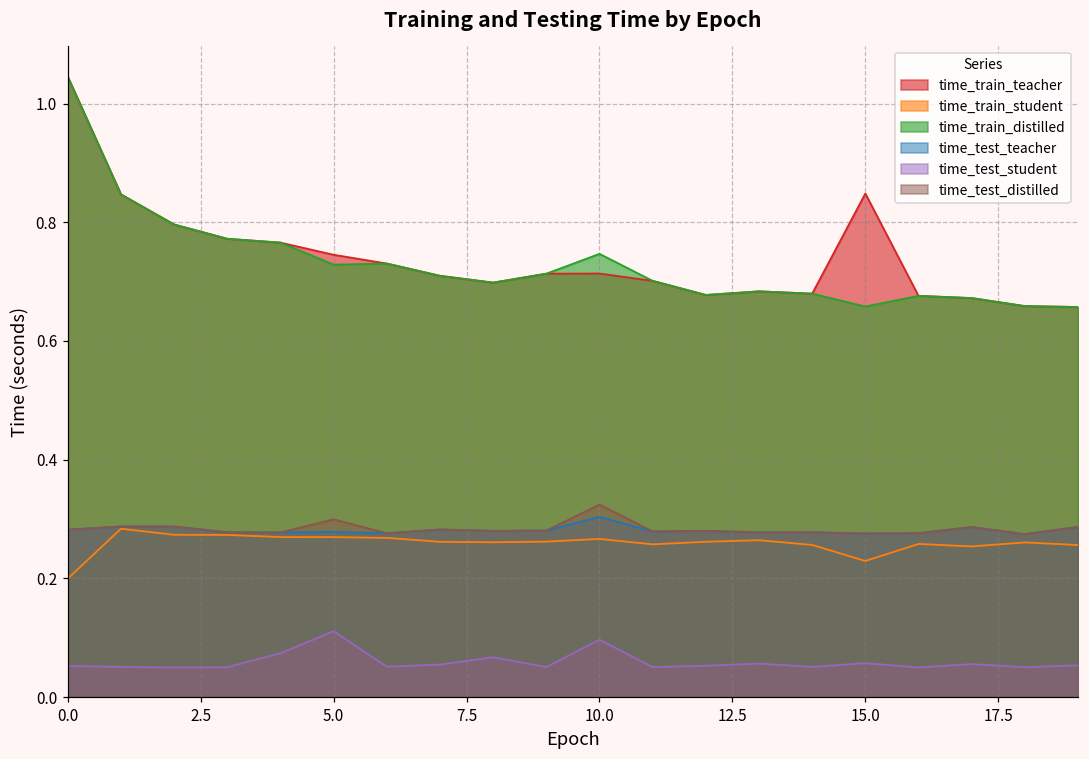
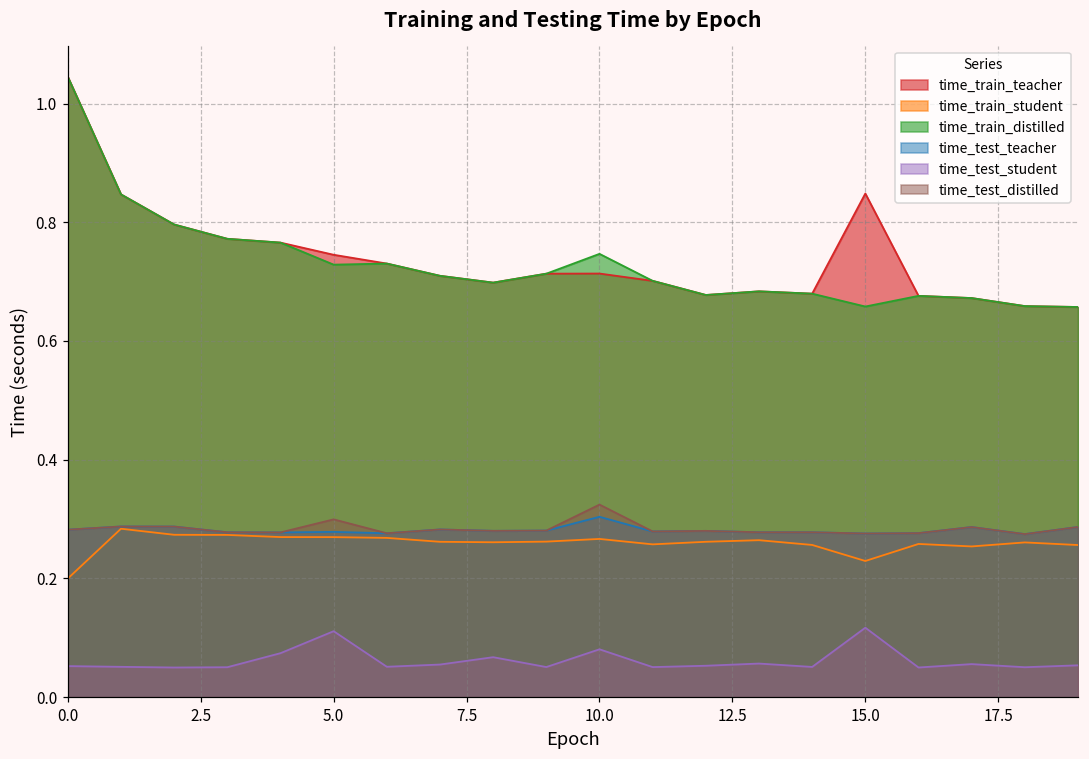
time_test_student, 10.0: 0.10 -> 0.08
time_test_student, 15.0: 0.06 -> 0.12
